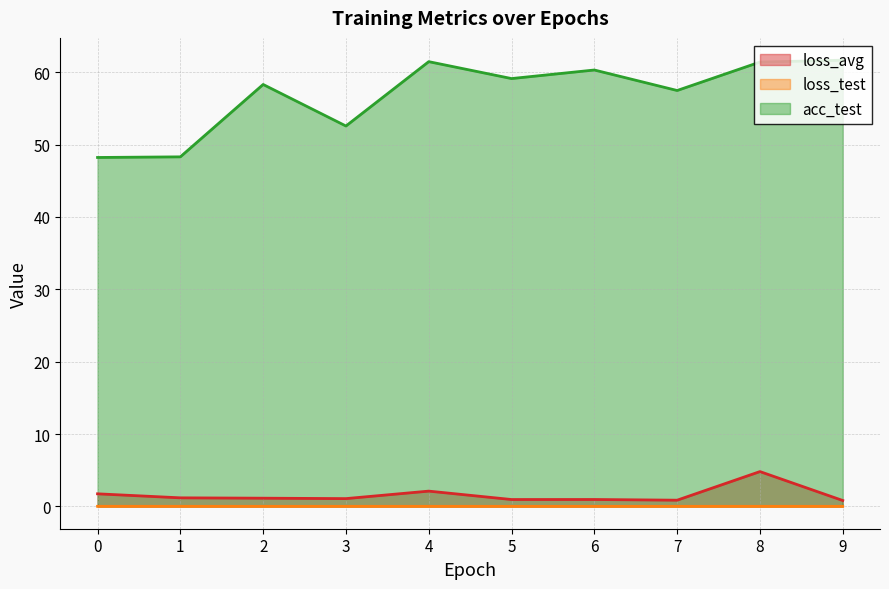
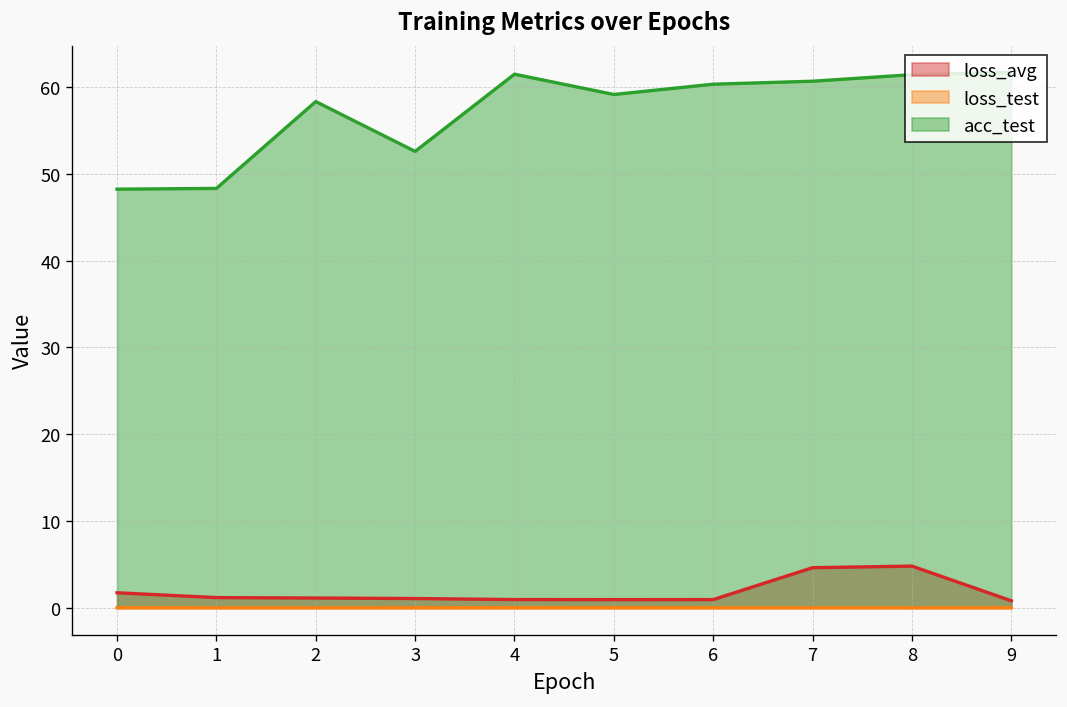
loss_avg, 4: 2 -> 1
loss_avg, 7: 1 -> 5
acc_test, 7: 57 -> 61
